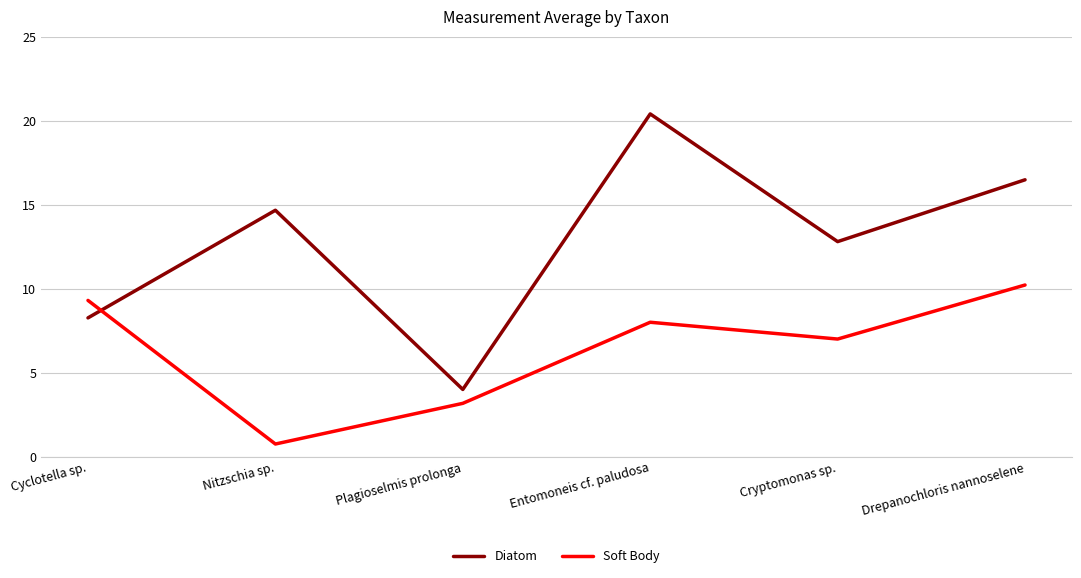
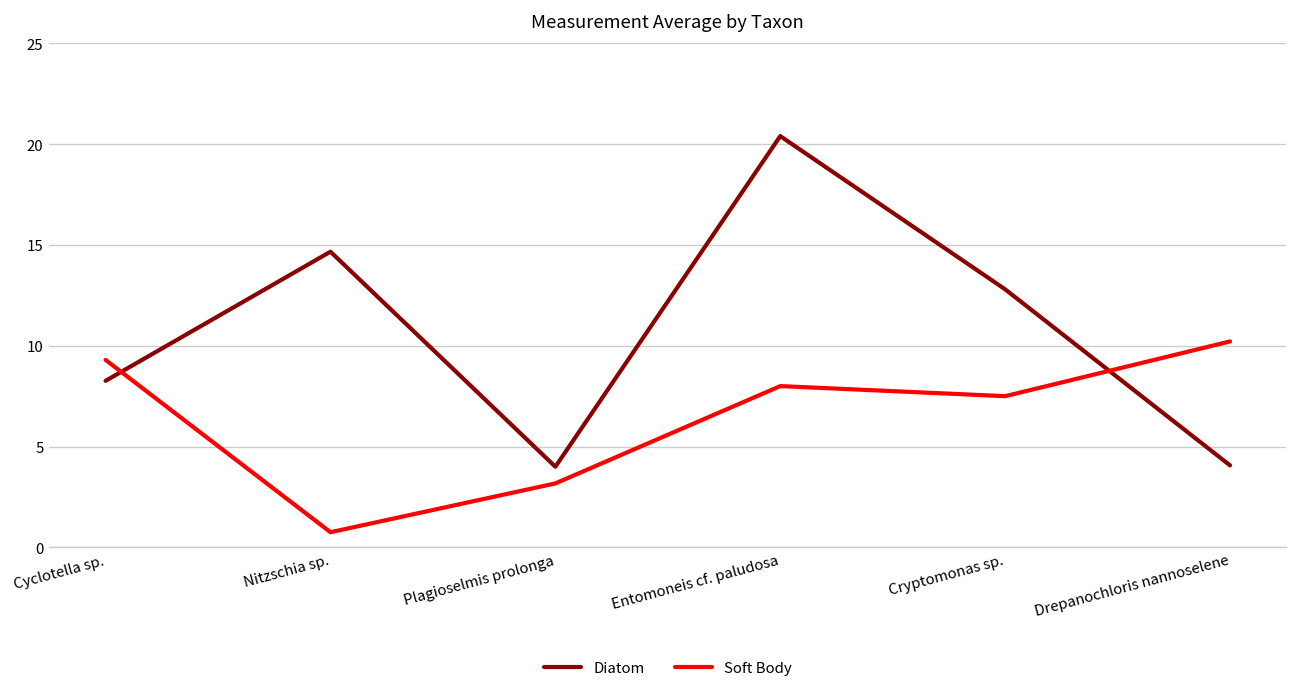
Soft Body, Cryptomonas sp.: 7.0 -> 7.5
Diatom, Drepanochloris nannoselene: 16.5 -> 4.1
